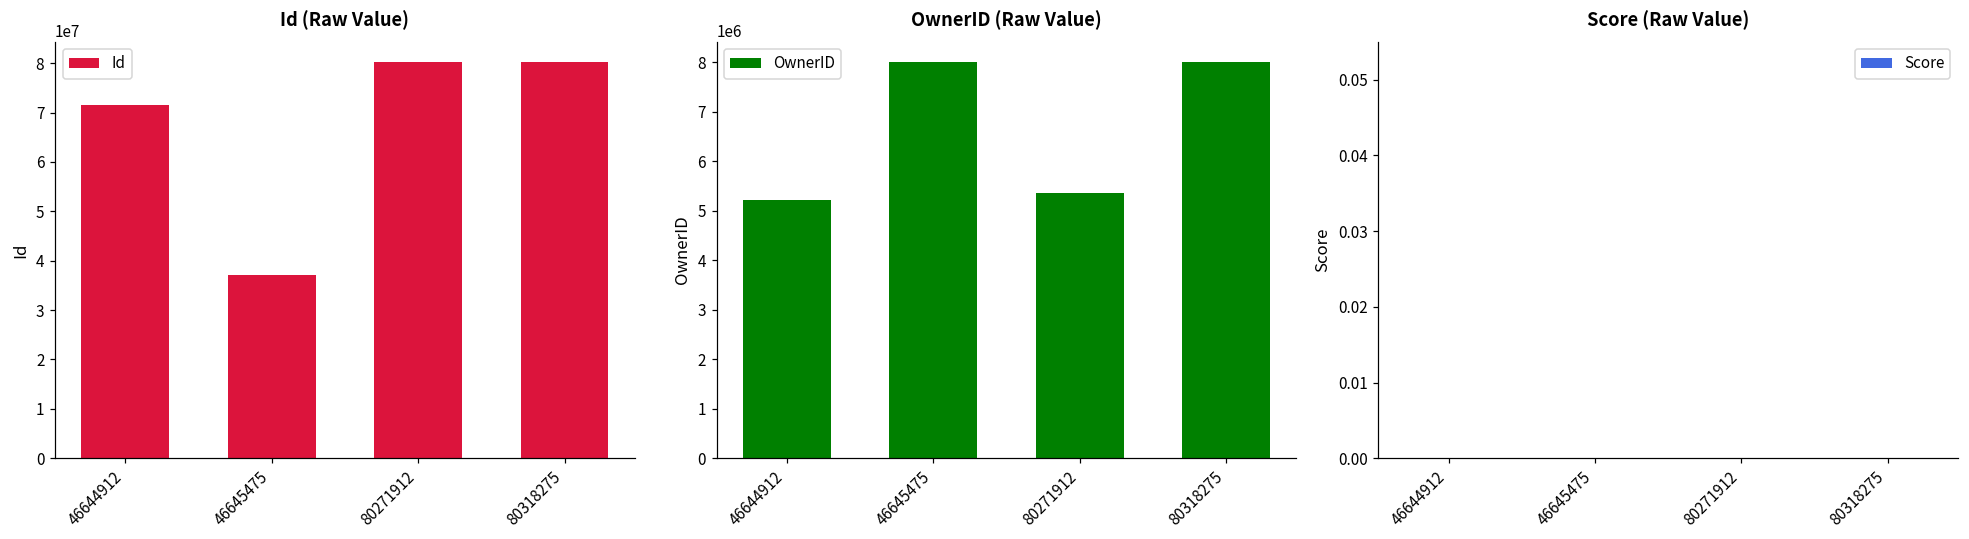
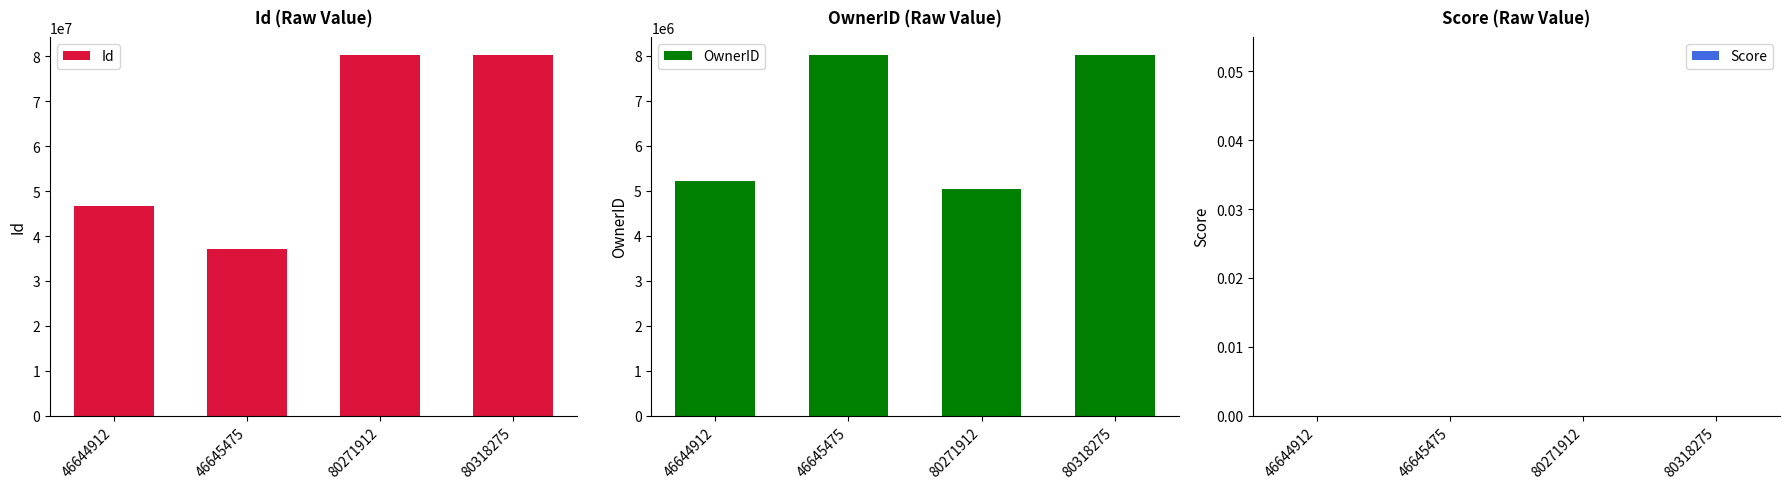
Id (Raw Value), 46644912: 72000000 -> 47000000
OwnerID (Raw Value), 80271912: 5400000 -> 5000000
